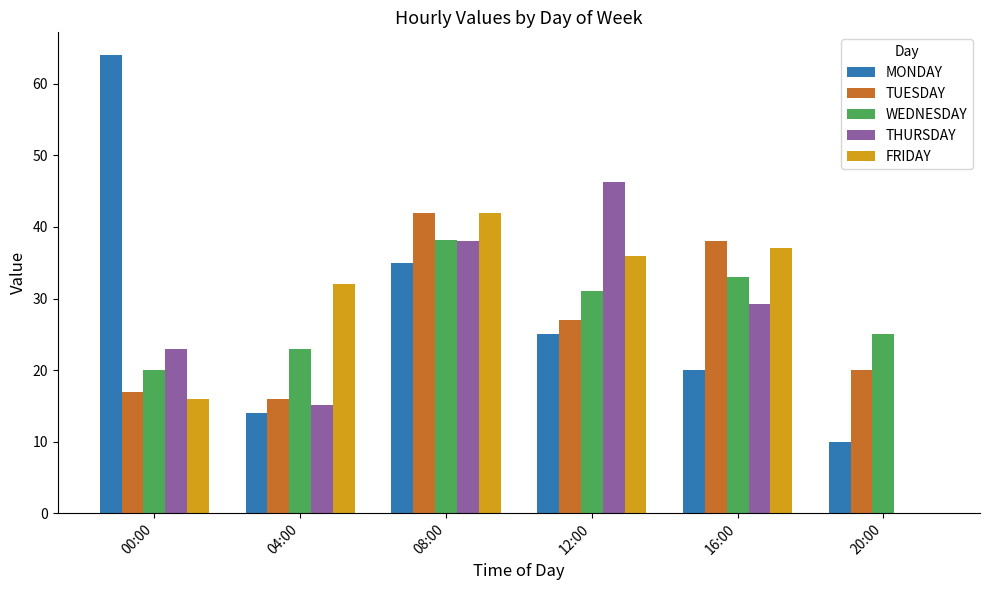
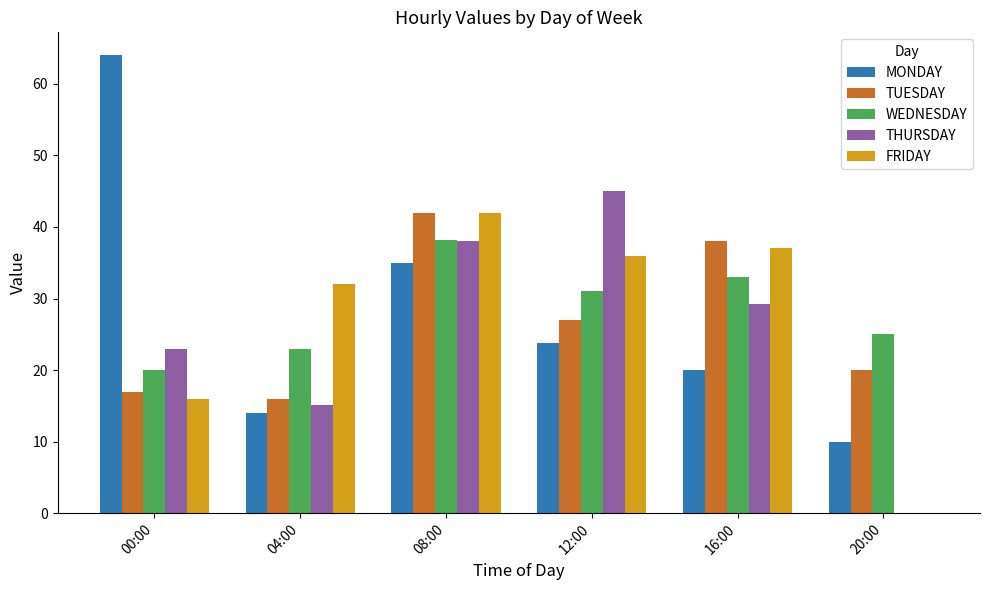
MONDAY, 12:00: 25 -> 24
THURSDAY, 12:00: 46 -> 45
